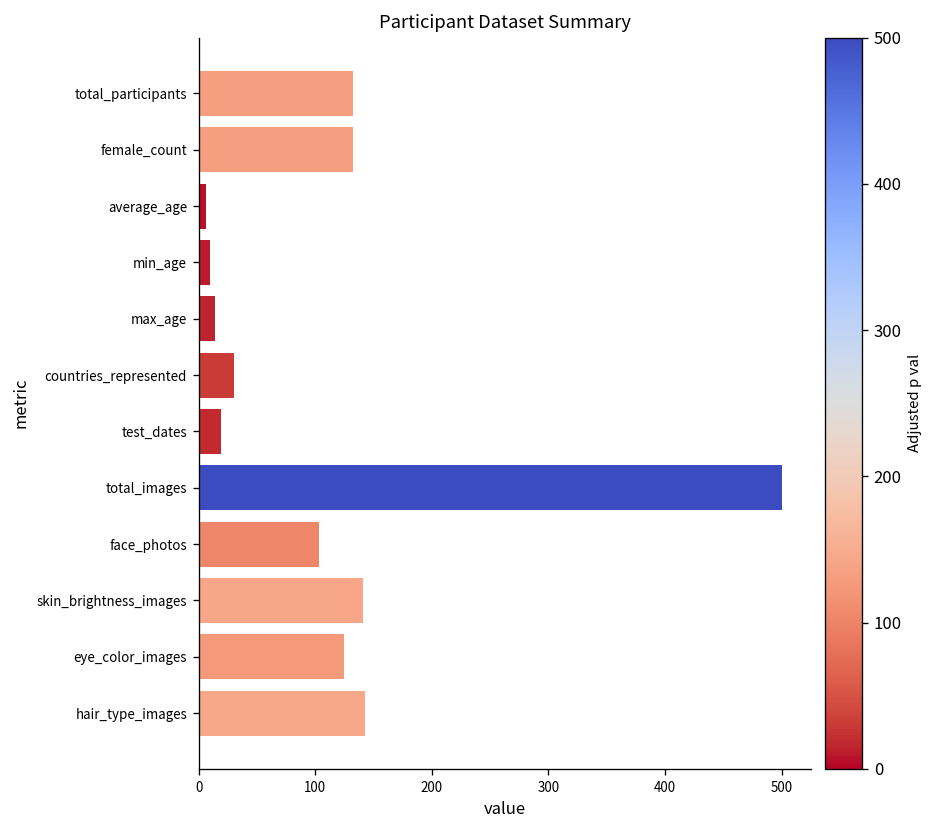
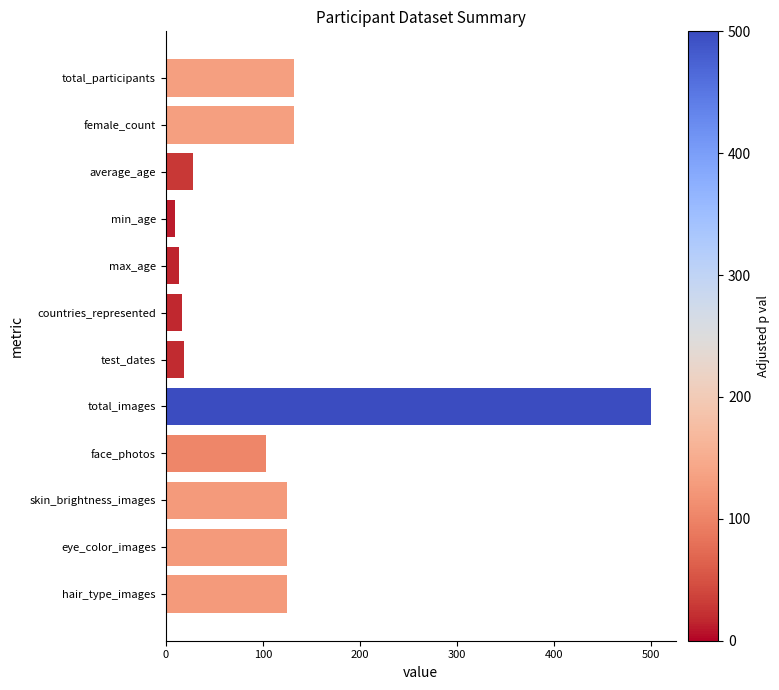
average_age: 10 -> 30
countries_represented: 30 -> 20
skin_brightness_images: 140 -> 130
hair_type_images: 140 -> 130
